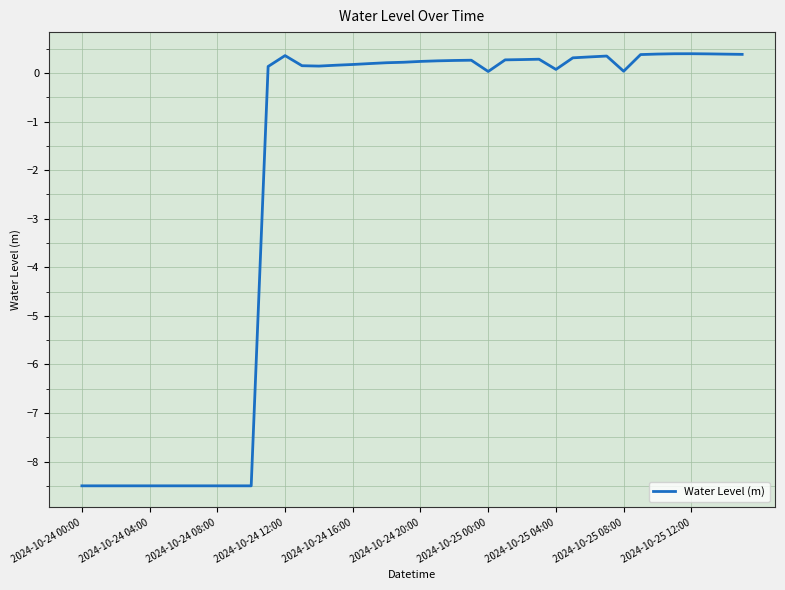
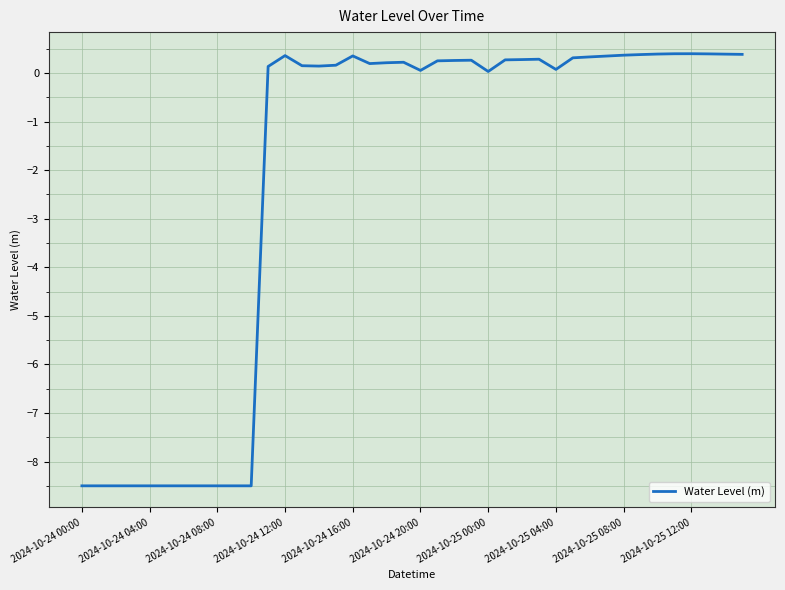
2024-10-24 16:00: 0.2 -> 0.4
2024-10-24 20:00: 0.2 -> 0.1
2024-10-25 08:00: 0.0 -> 0.4
